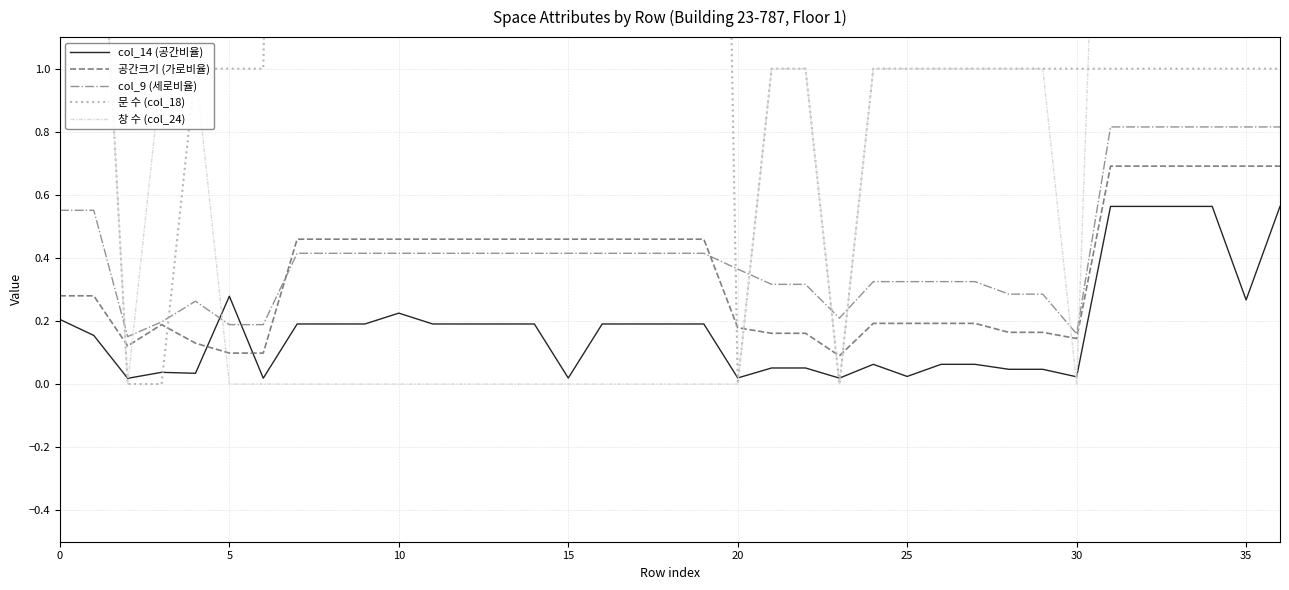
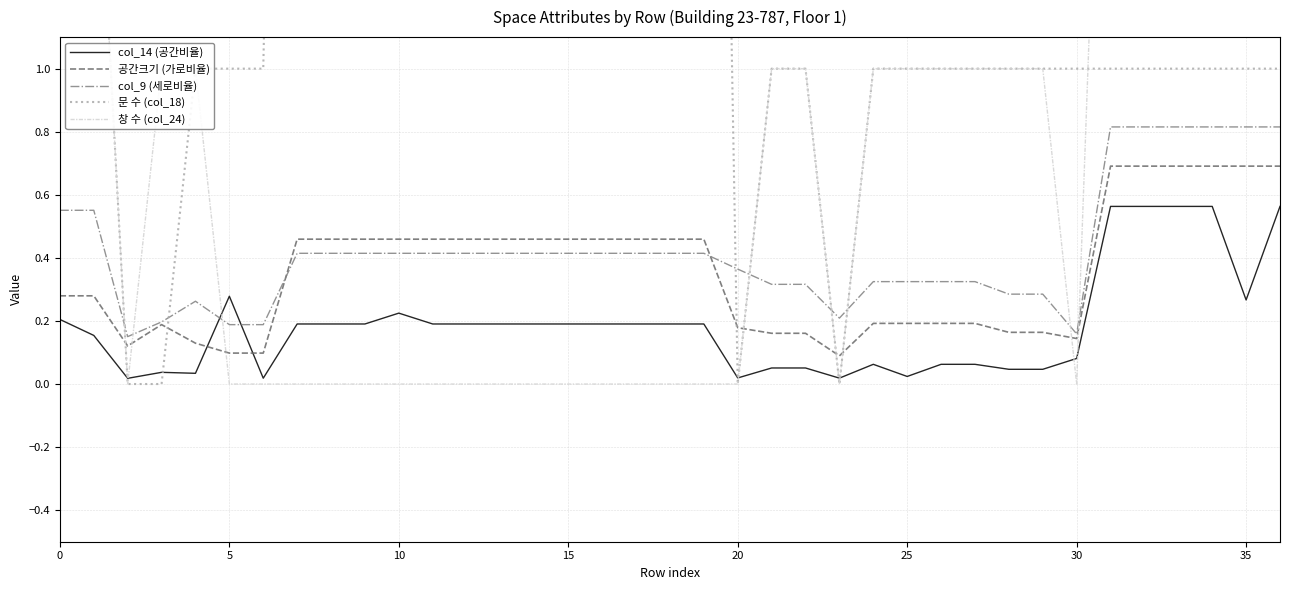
col_14 (공간비율), 15: 0.02 -> 0.19
col_14 (공간비율), 30: 0.02 -> 0.08
